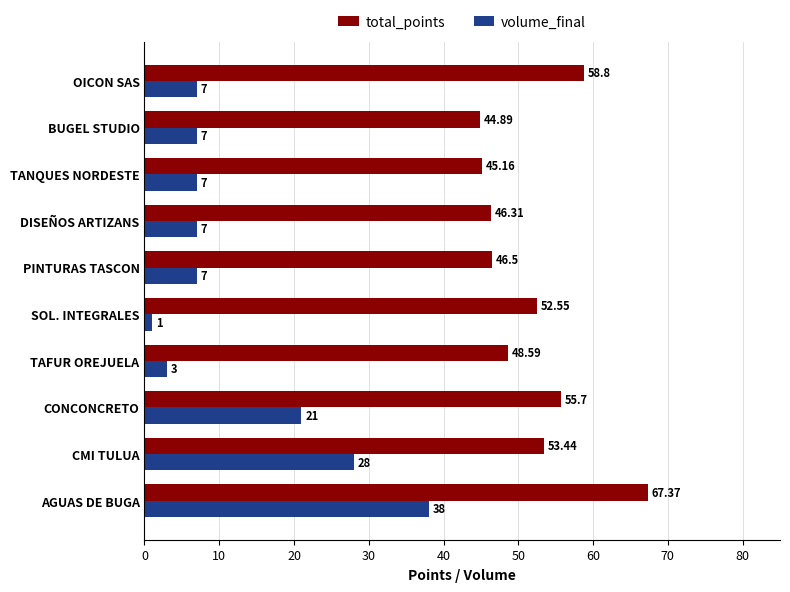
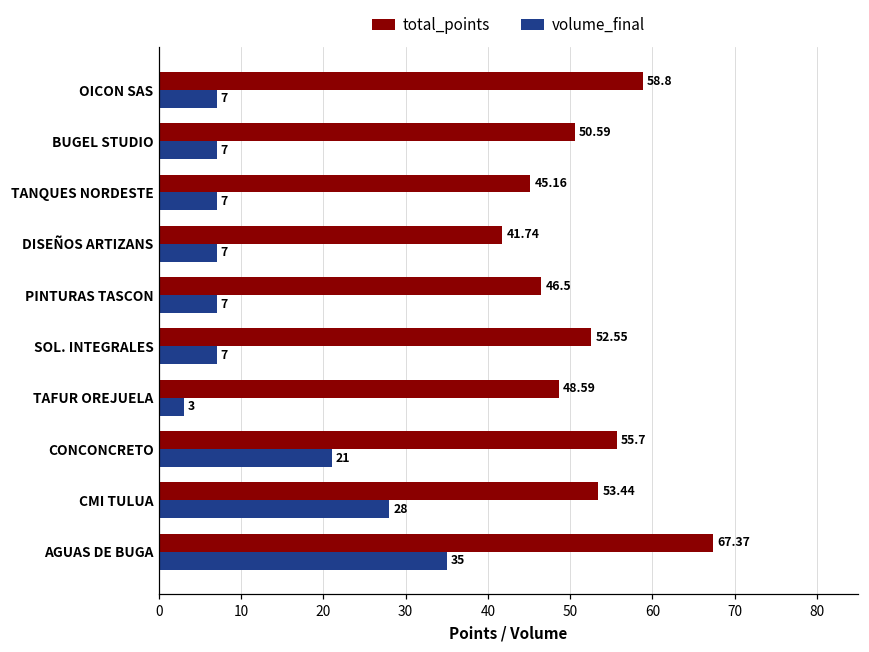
total_points, BUGEL STUDIO: 44.89 -> 50.59
total_points, DISEÑOS ARTIZANS: 46.31 -> 41.74
volume_final, SOL. INTEGRALES: 1 -> 7
volume_final, AGUAS DE BUGA: 38 -> 35
